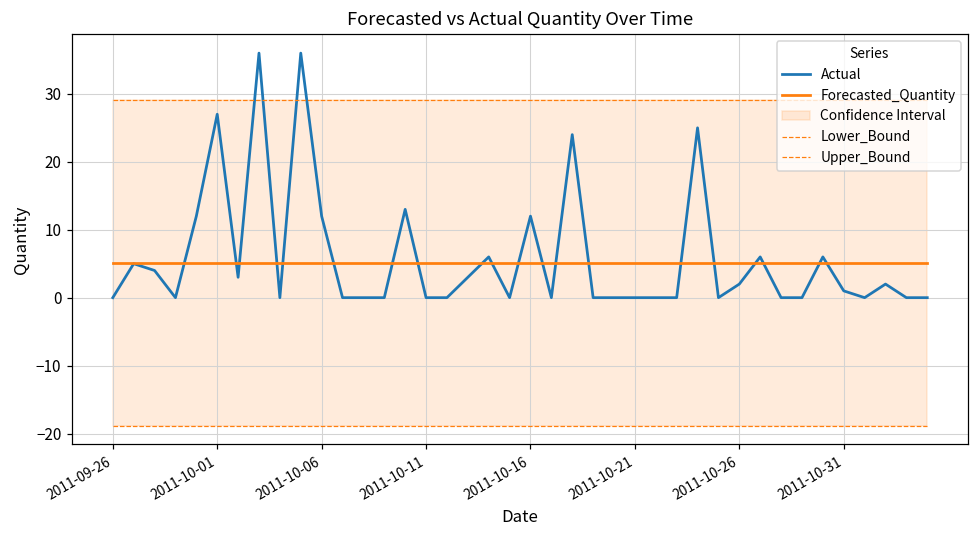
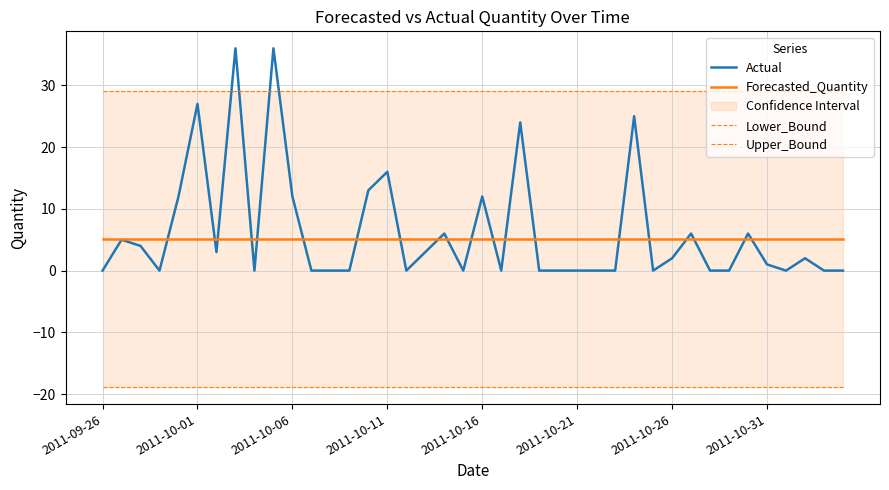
Actual, 2011-10-11: 0 -> 16
